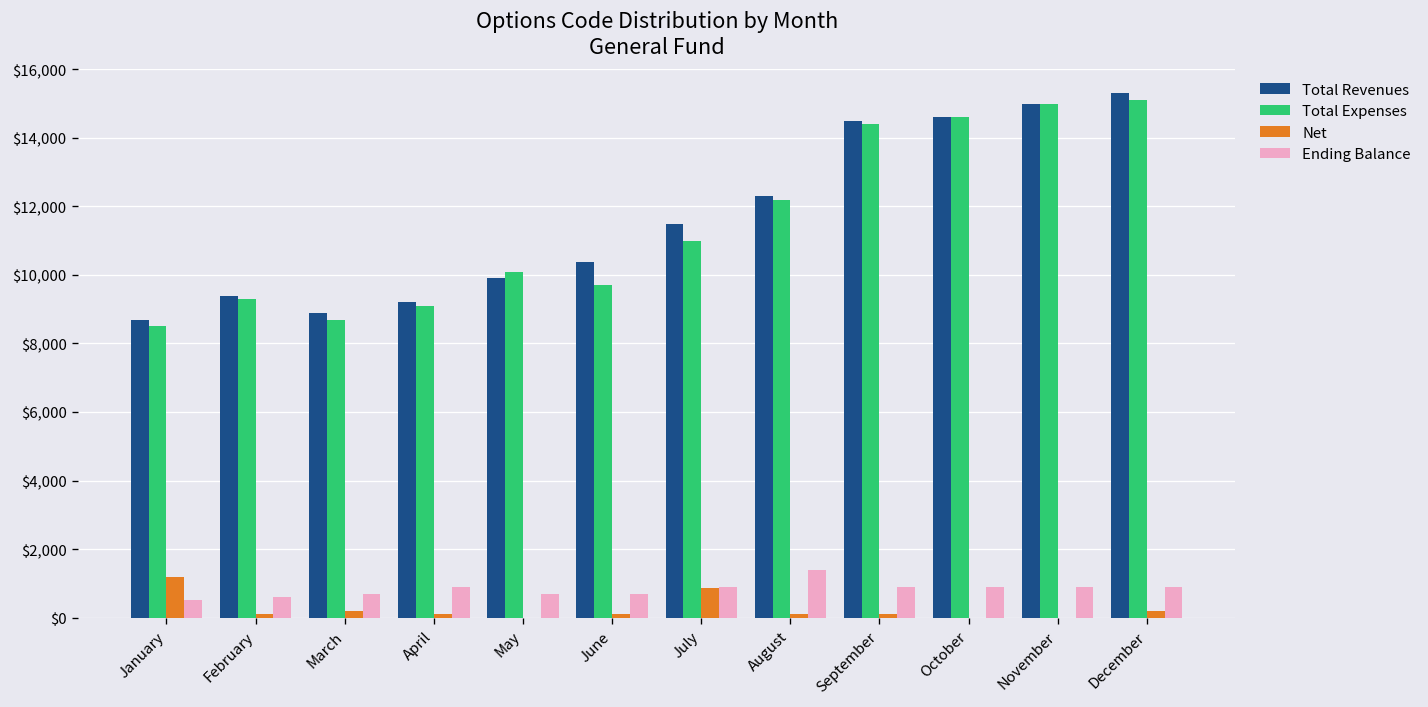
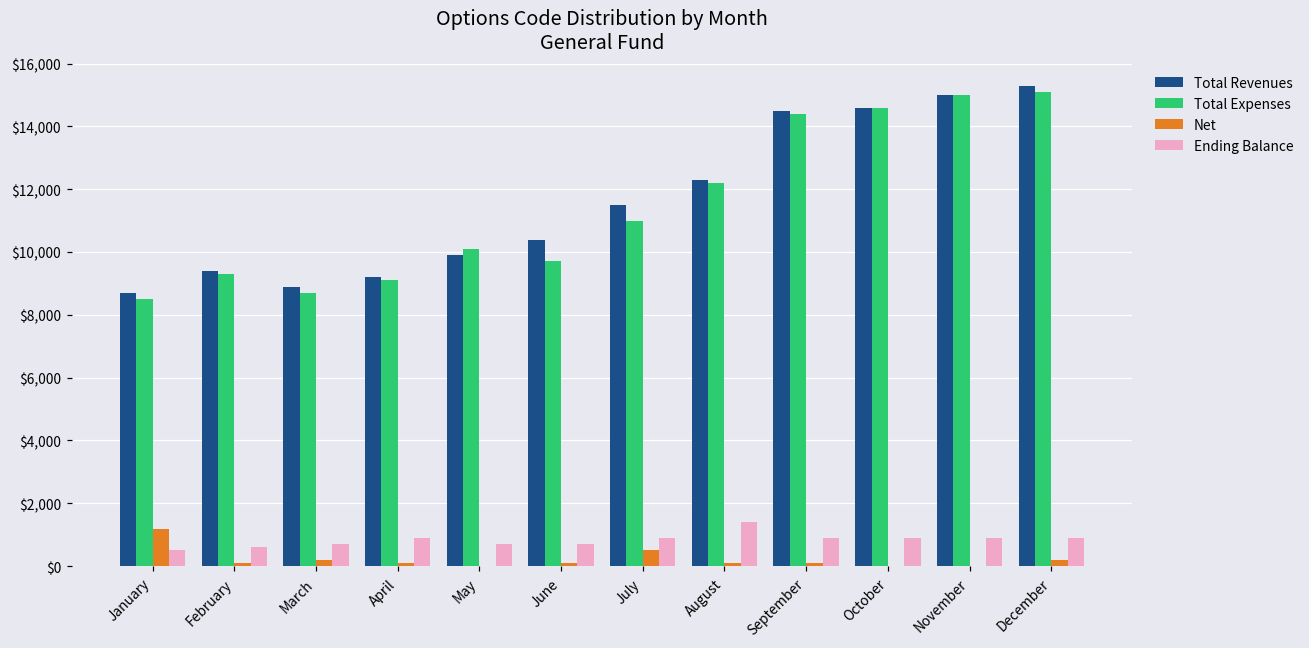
Net, July: $900 -> $500
